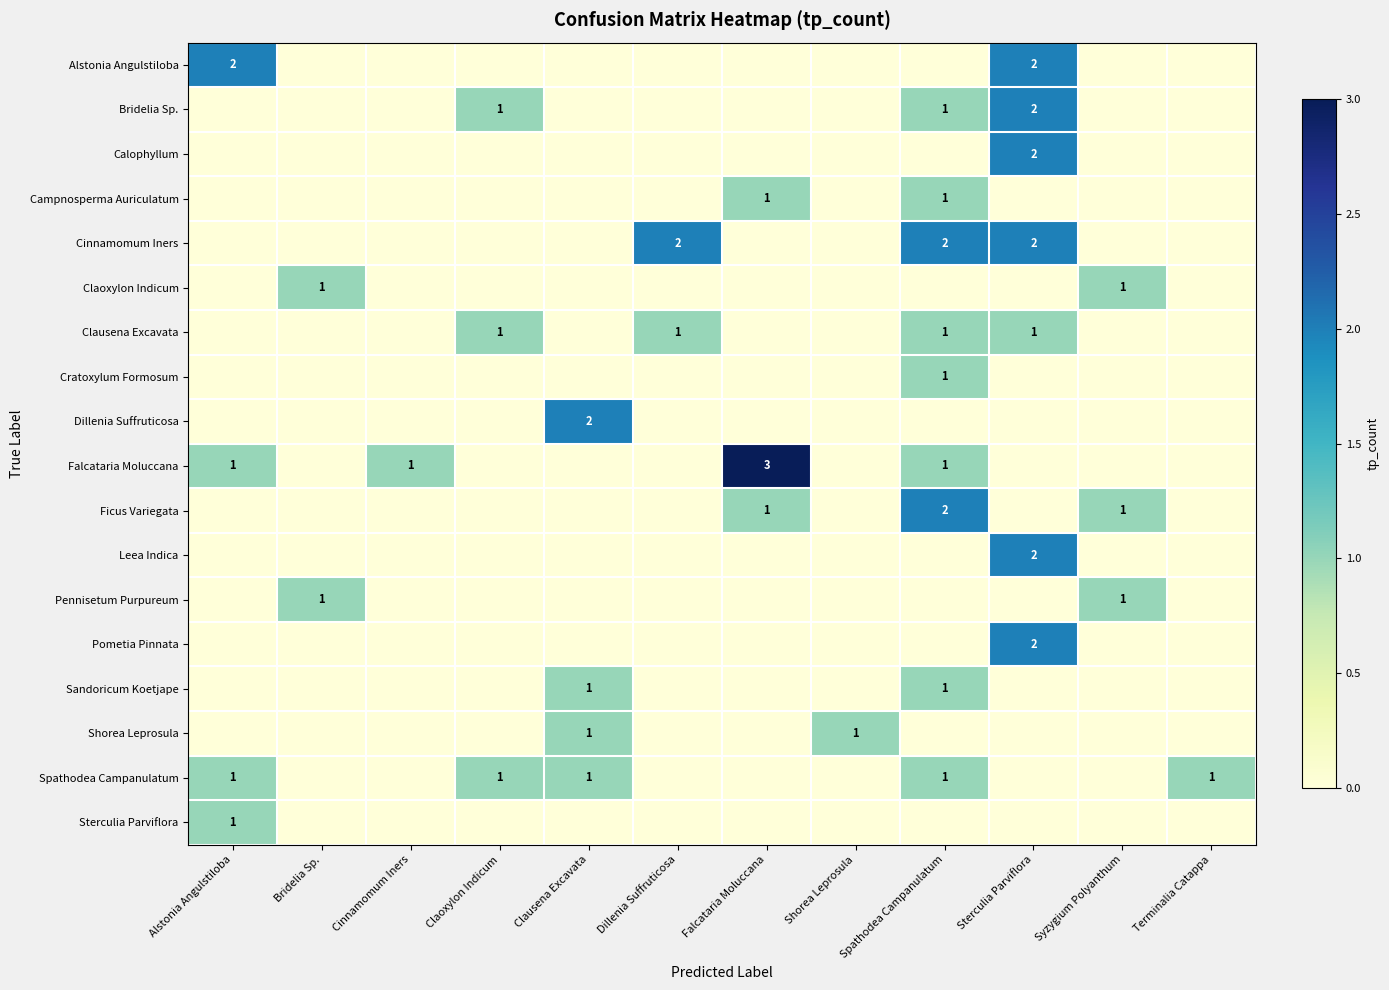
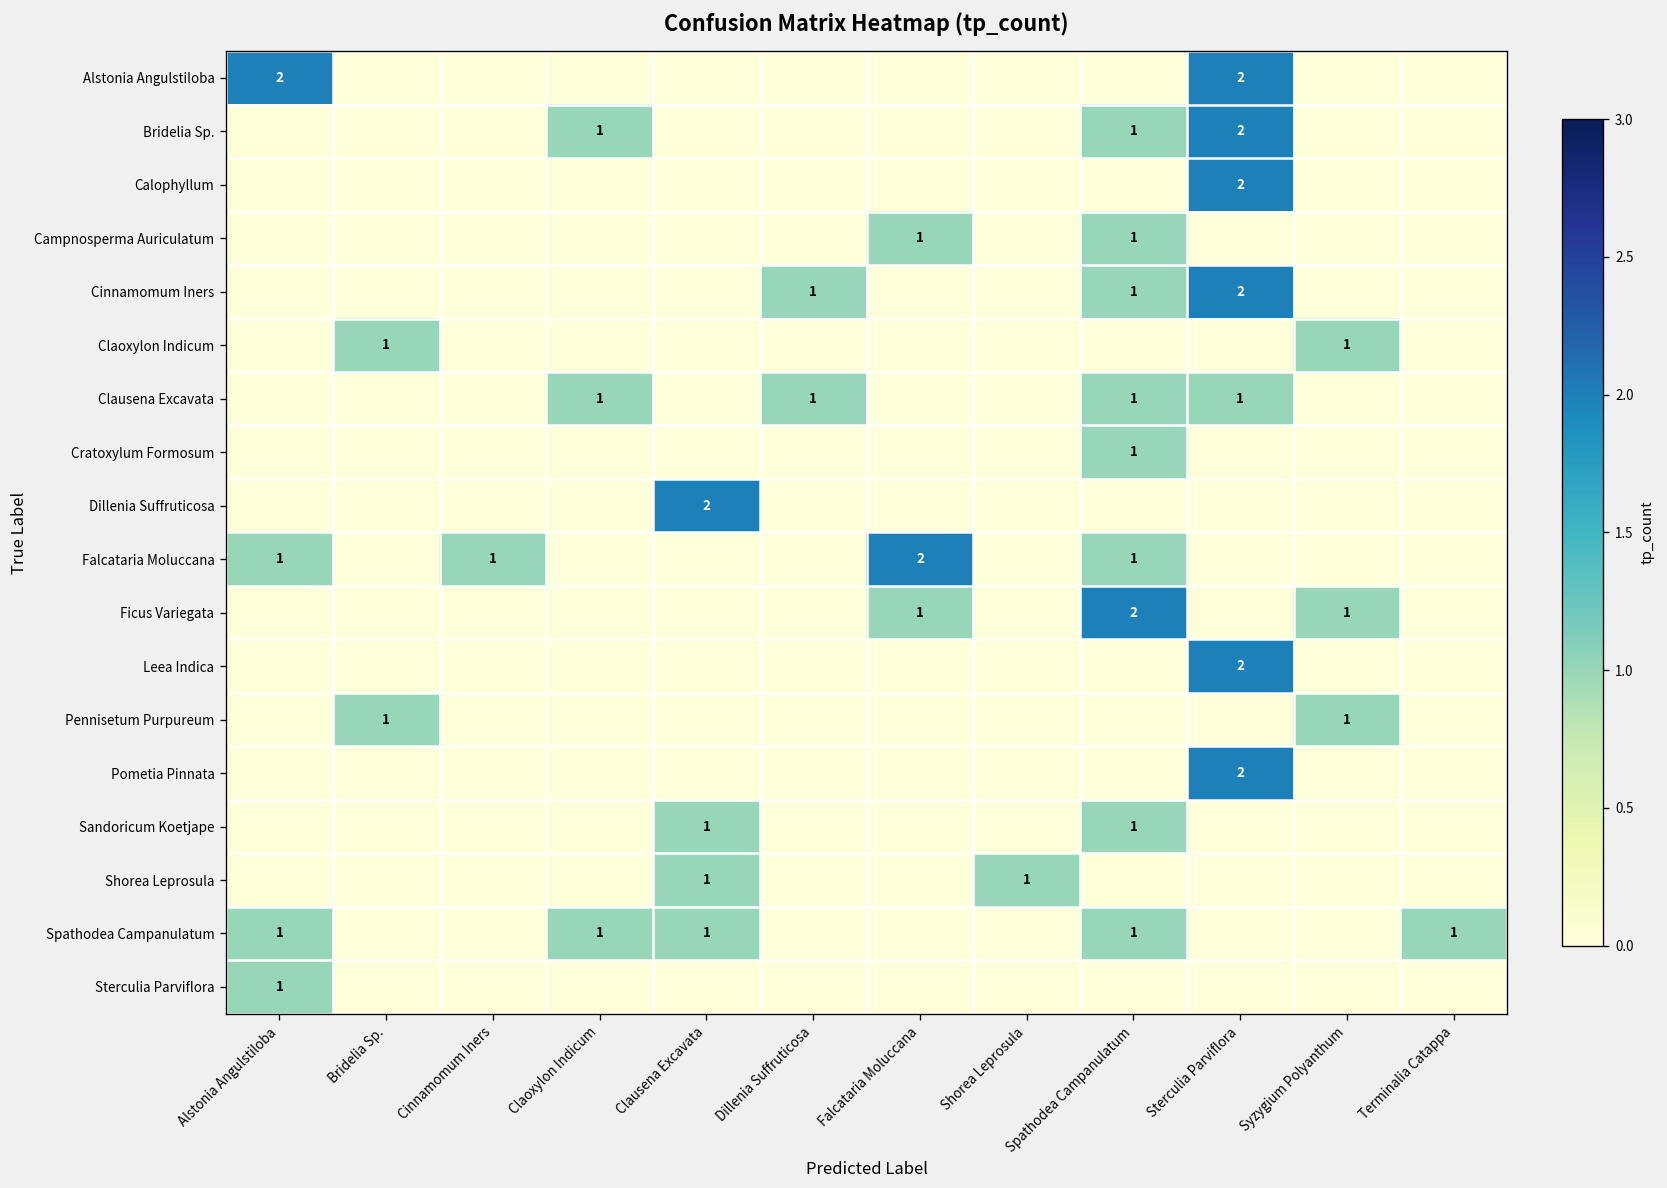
Cinnamomum Iners, Dillenia Suffruticosa: 2 -> 1
Cinnamomum Iners, Spathodea Campanulatum: 2 -> 1
Falcataria Moluccana, Falcataria Moluccana: 3 -> 2
